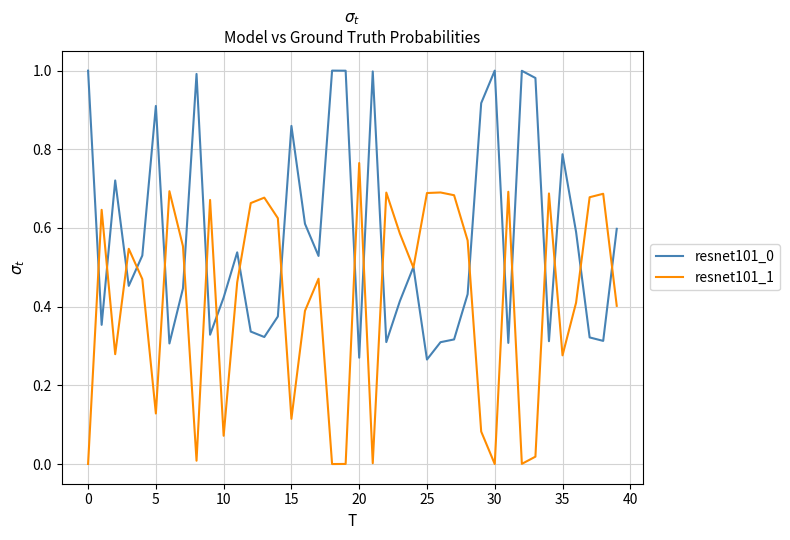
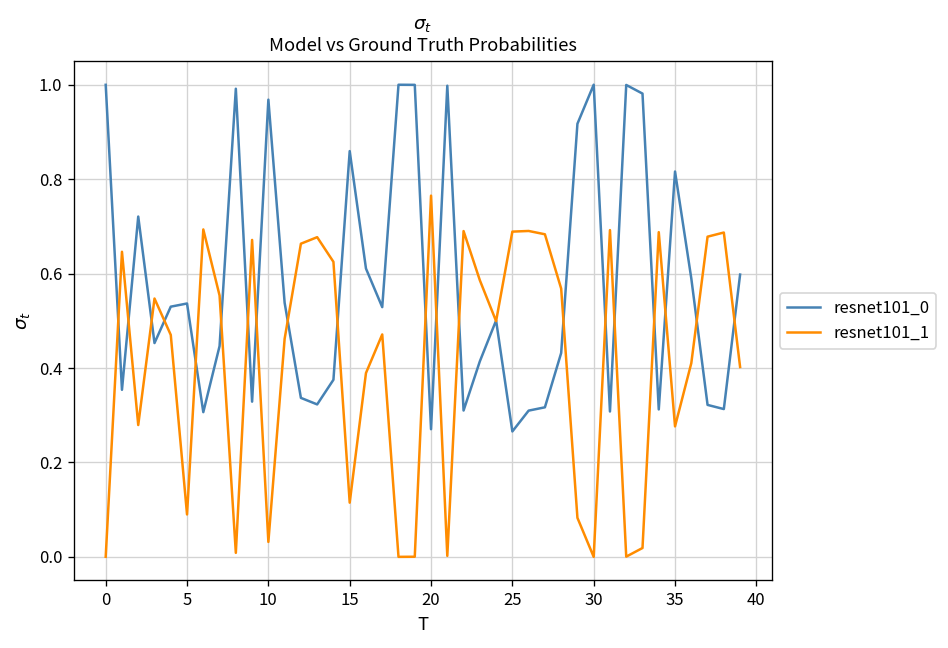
resnet101_0, 5: 0.91 -> 0.54
resnet101_1, 5: 0.13 -> 0.09
resnet101_0, 10: 0.42 -> 0.97
resnet101_1, 10: 0.07 -> 0.03
resnet101_0, 35: 0.79 -> 0.82
